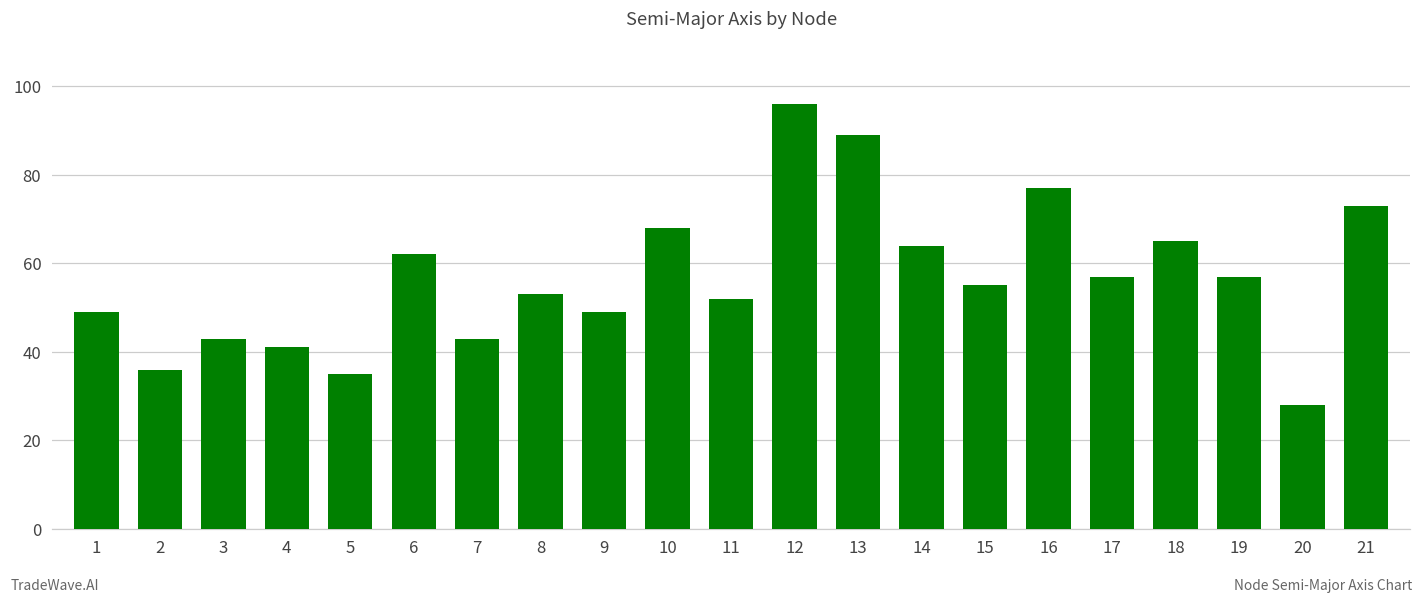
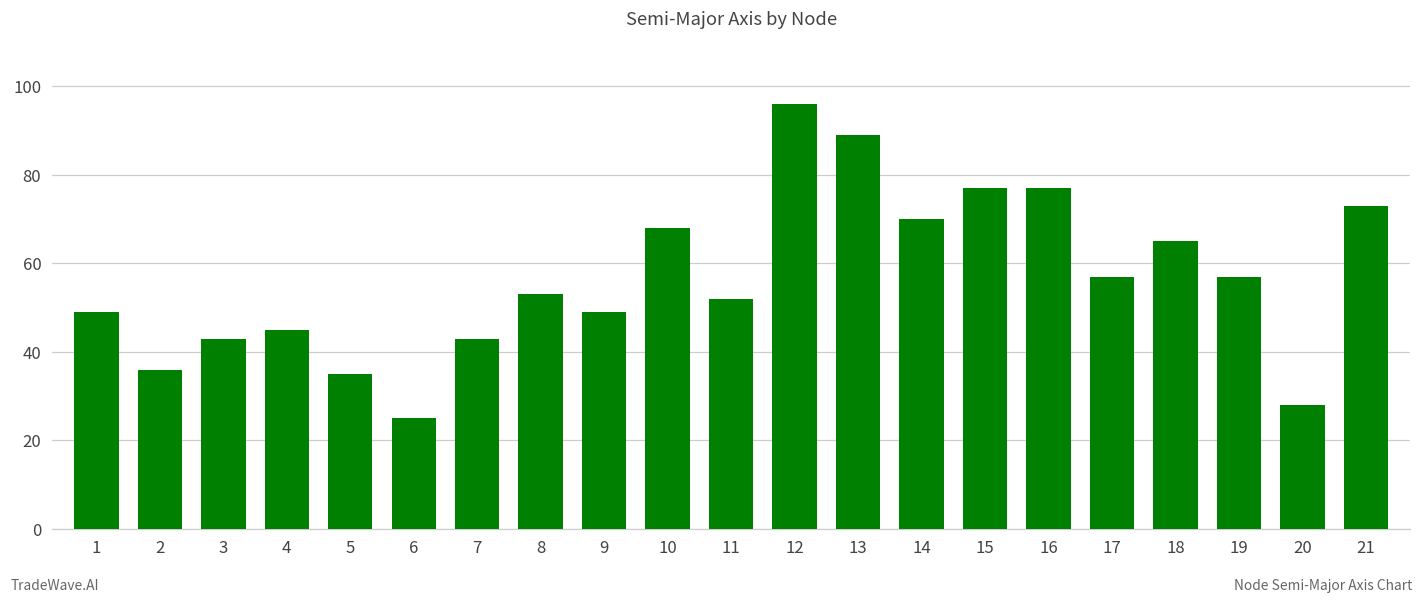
4: 41 -> 45
6: 62 -> 25
14: 64 -> 70
15: 55 -> 77
